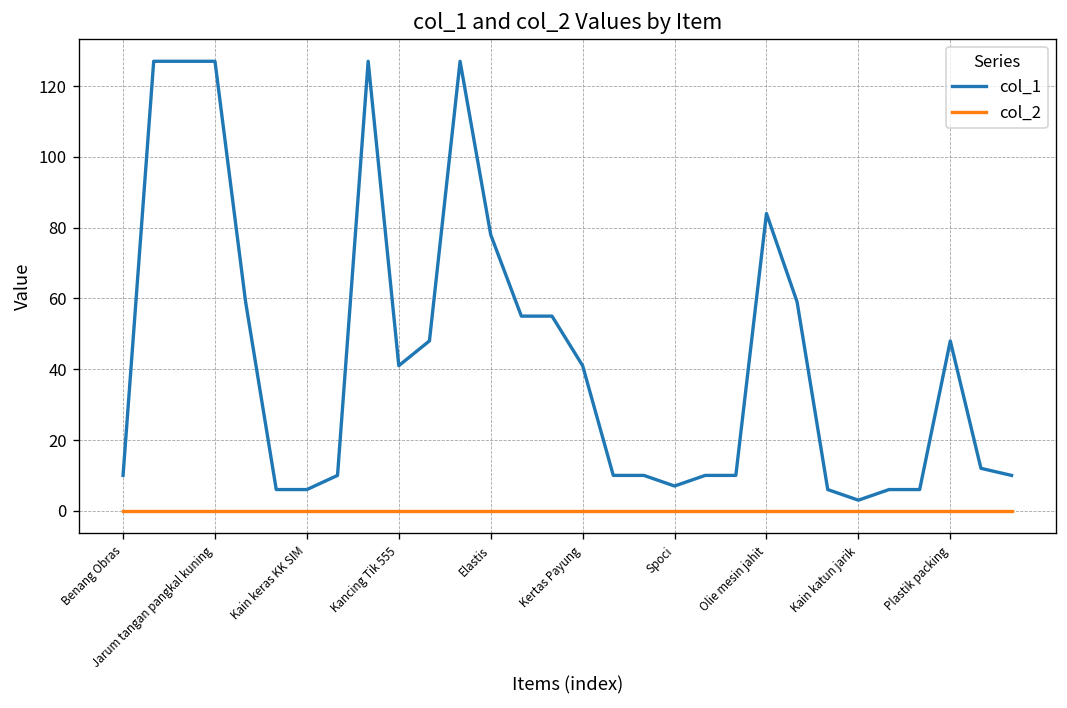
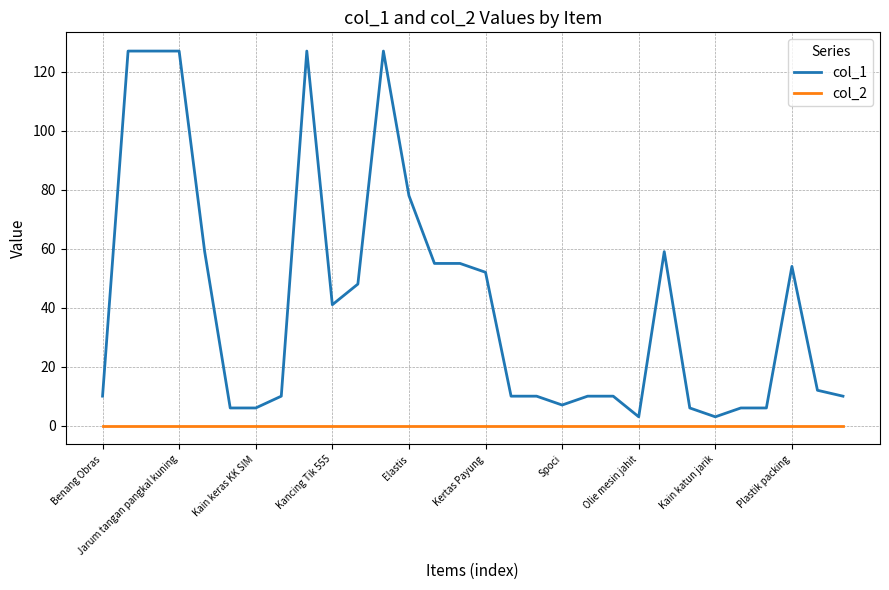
col_1, Kertas Payung: 41 -> 52
col_1, Olie mesin jahit: 84 -> 3
col_1, Plastik packing: 48 -> 54
